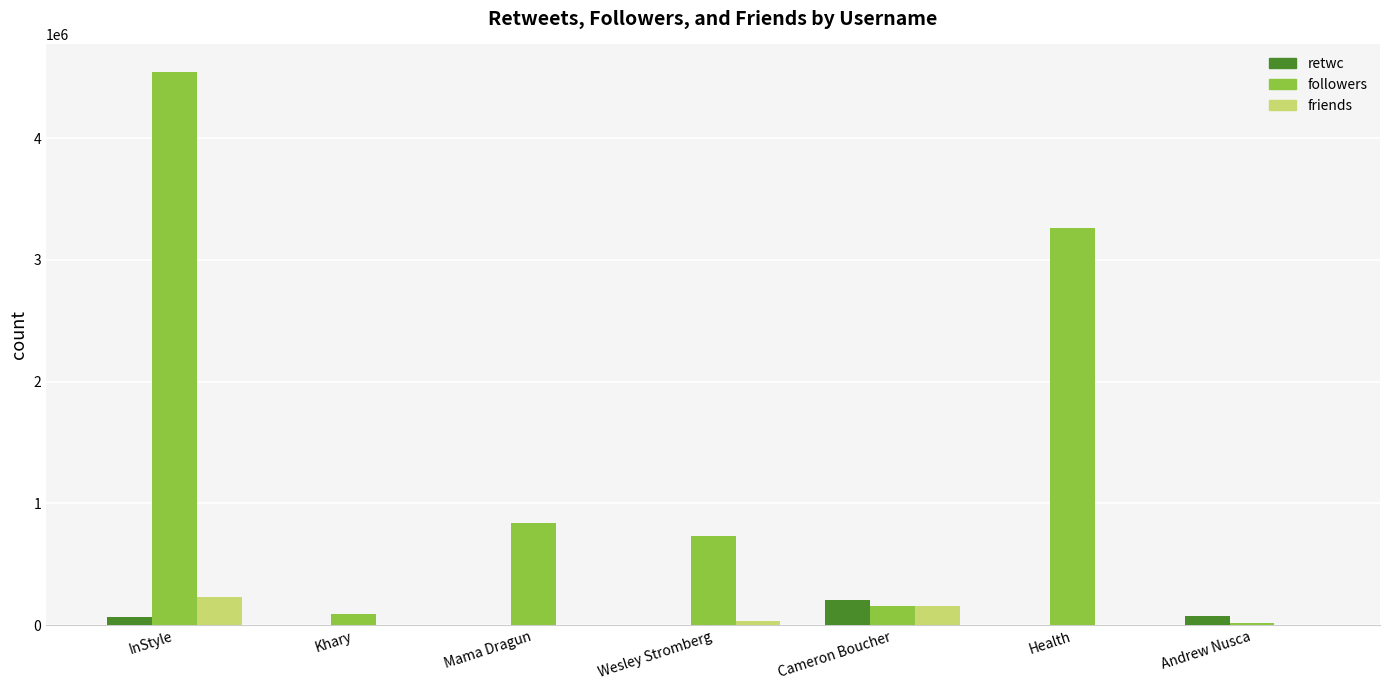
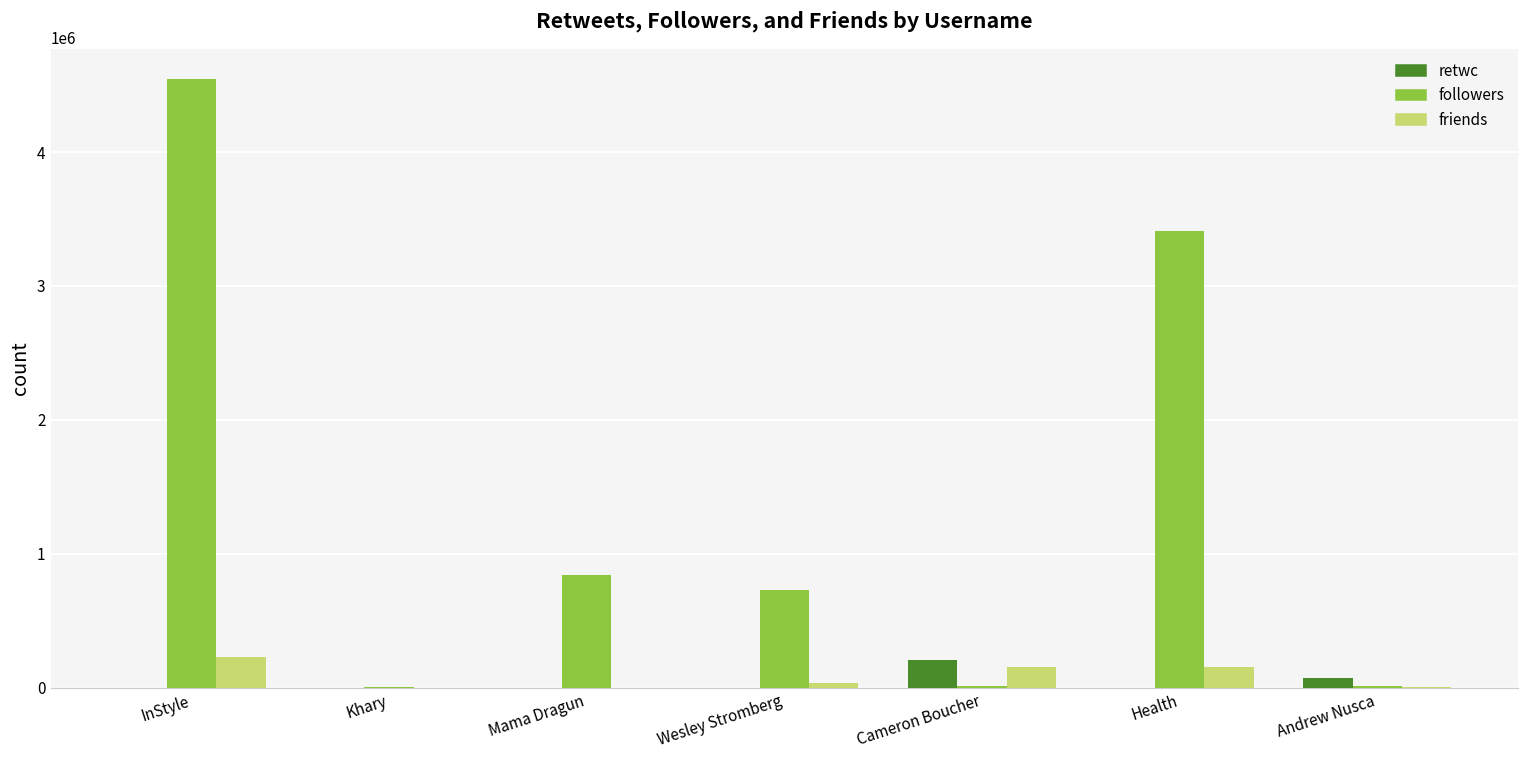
retwc, InStyle: 70000 -> 0
followers, Khary: 90000 -> 10000
followers, Cameron Boucher: 150000 -> 10000
followers, Health: 3260000 -> 3410000
friends, Health: 0 -> 150000
